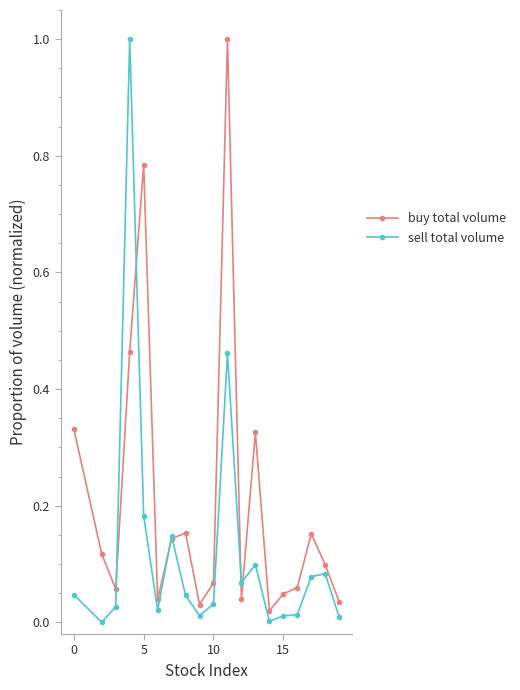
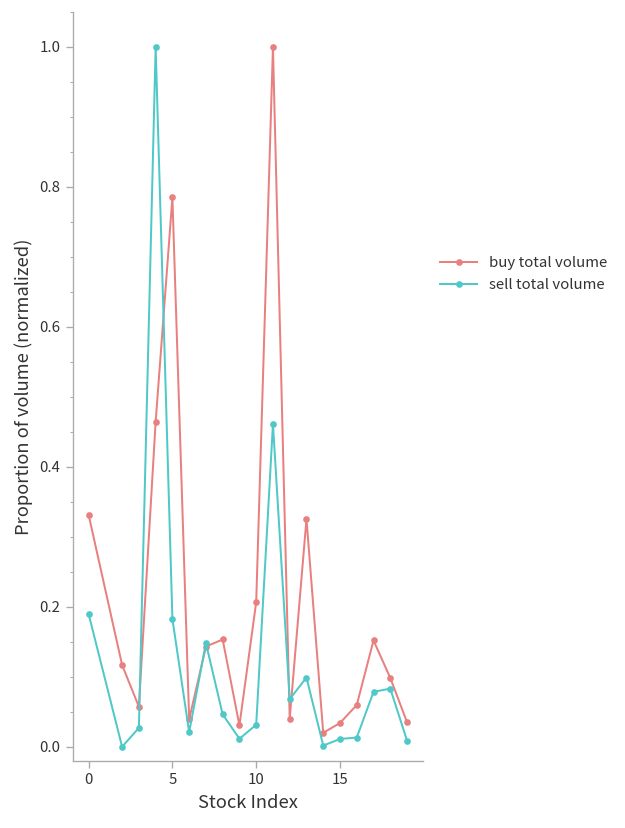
sell total volume, 0: 0.05 -> 0.19
buy total volume, 10: 0.07 -> 0.21
buy total volume, 15: 0.05 -> 0.03
